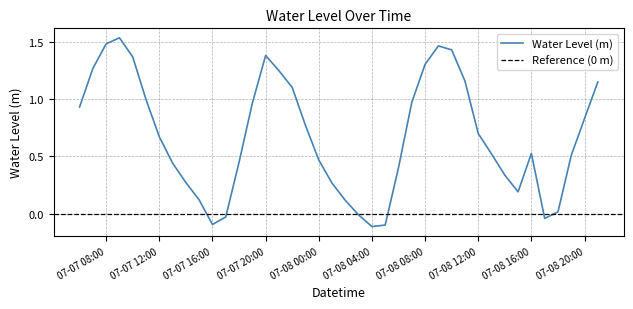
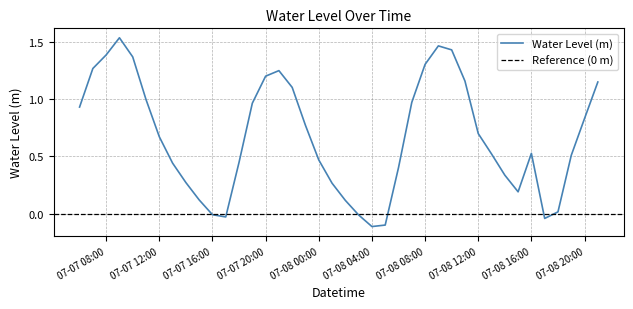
07-07 08:00: 1.48 -> 1.38
07-07 16:00: -0.09 -> -0.01
07-07 20:00: 1.38 -> 1.20
